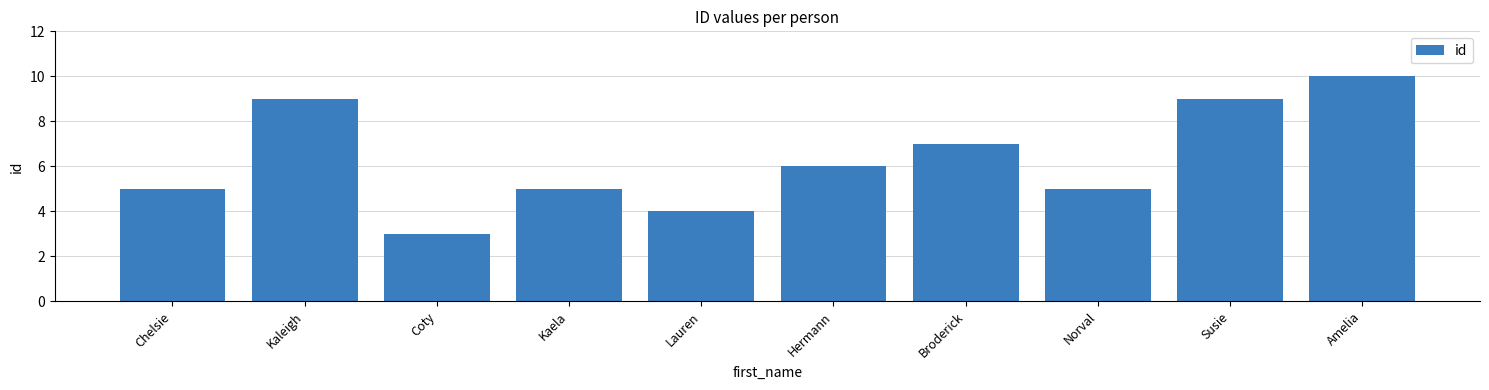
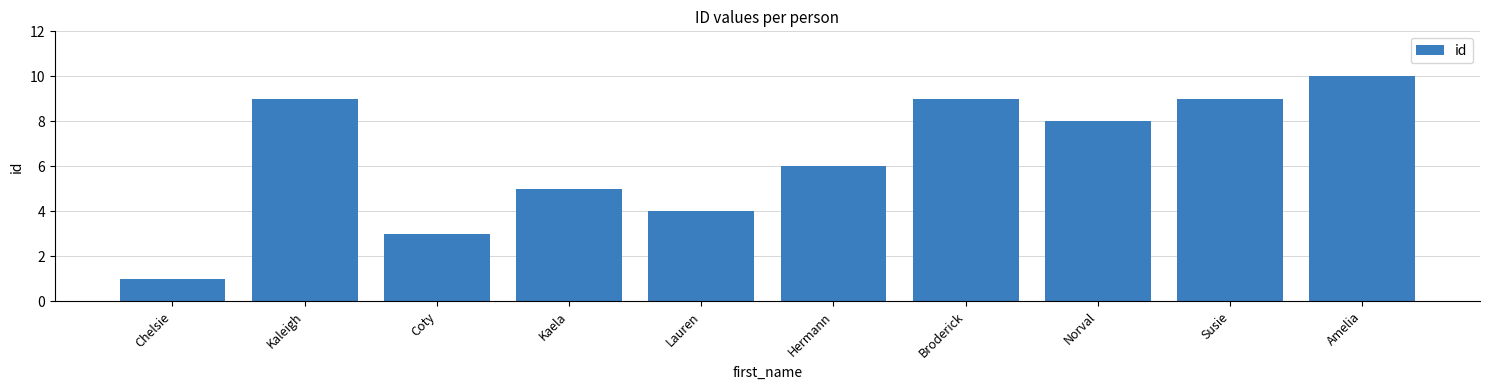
Chelsie: 5 -> 1
Broderick: 7 -> 9
Norval: 5 -> 8
